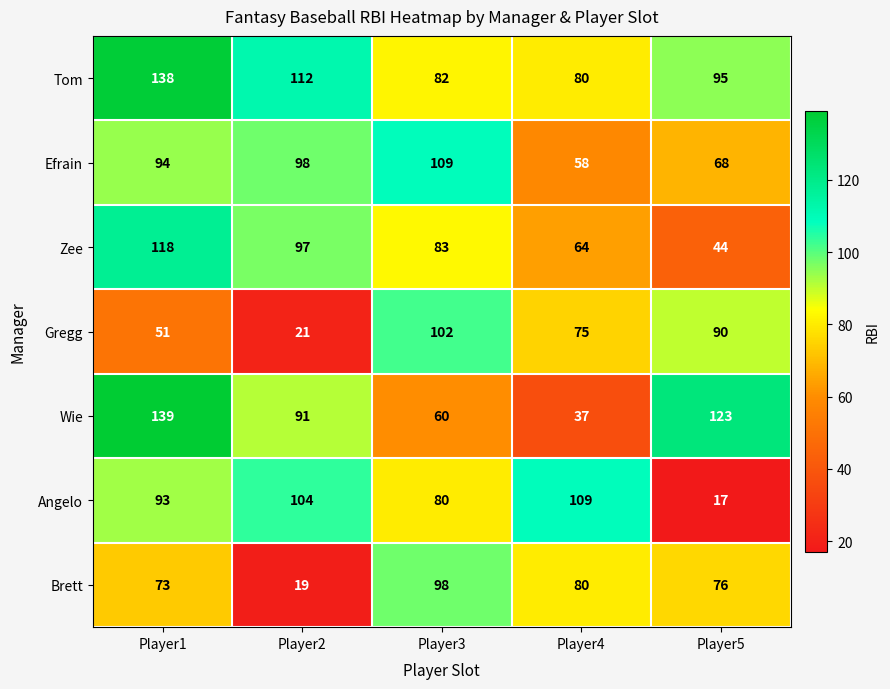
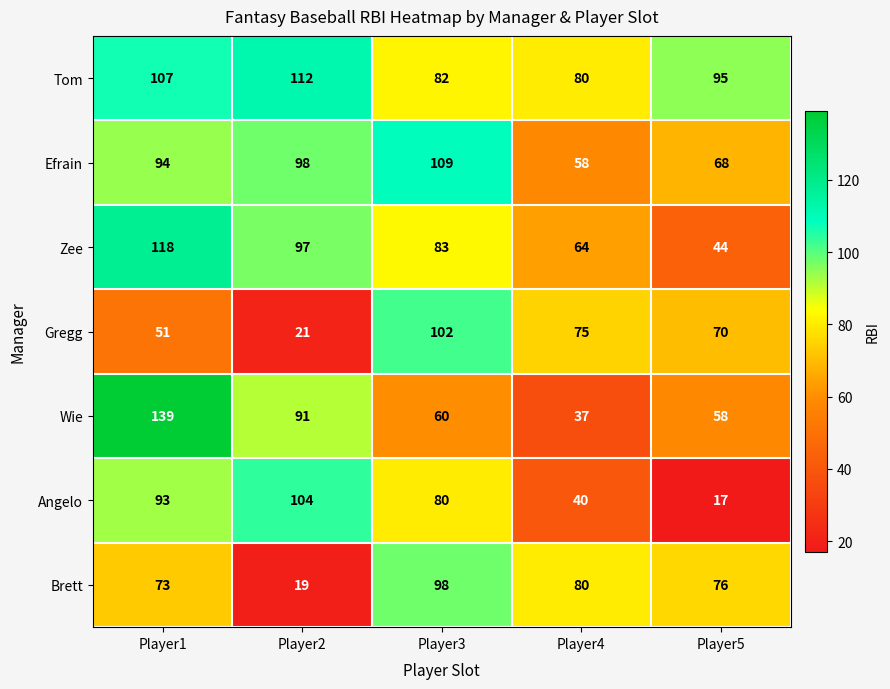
Tom, Player1: 138 -> 107
Gregg, Player5: 90 -> 70
Wie, Player5: 123 -> 58
Angelo, Player4: 109 -> 40
